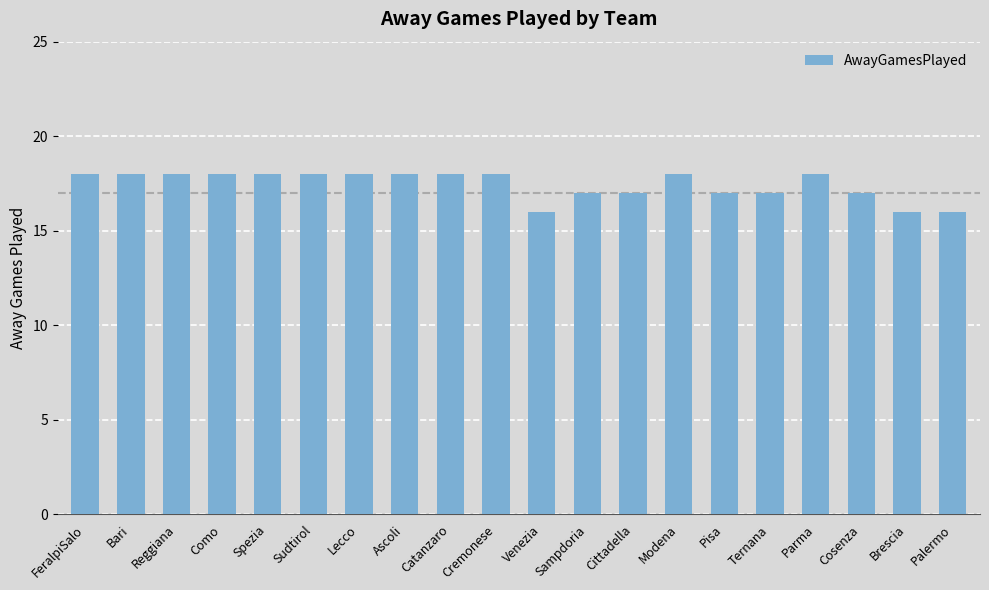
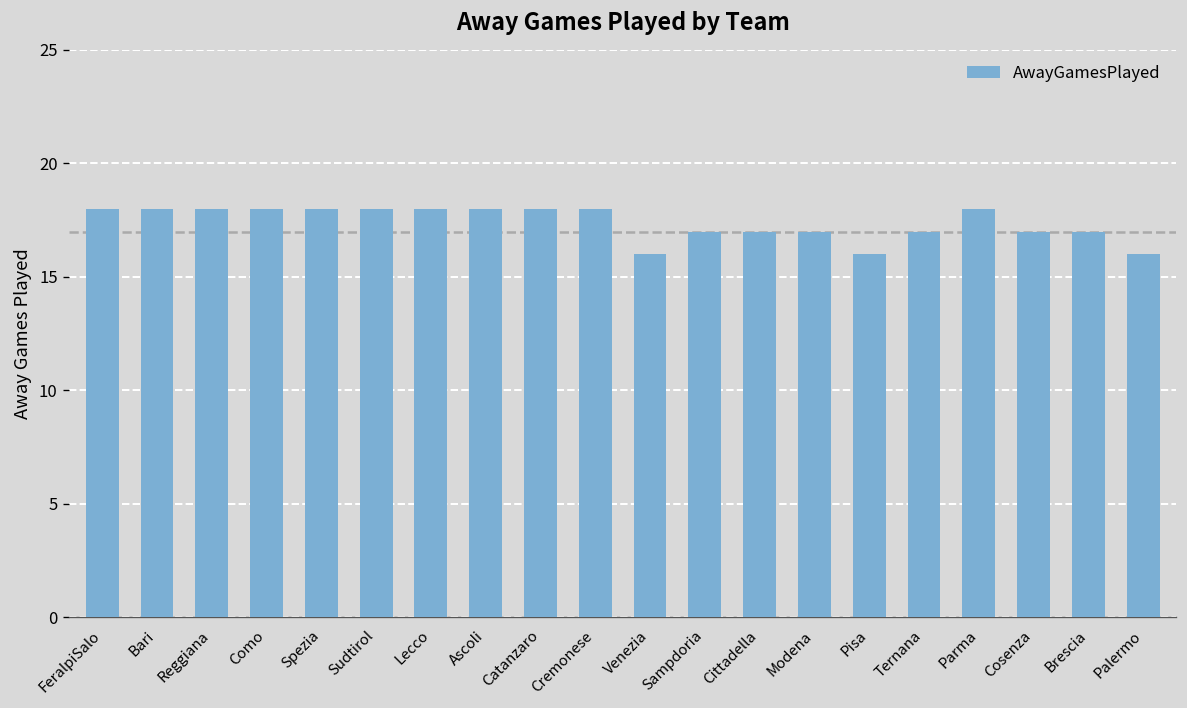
Modena: 18 -> 17
Pisa: 17 -> 16
Brescia: 16 -> 17
